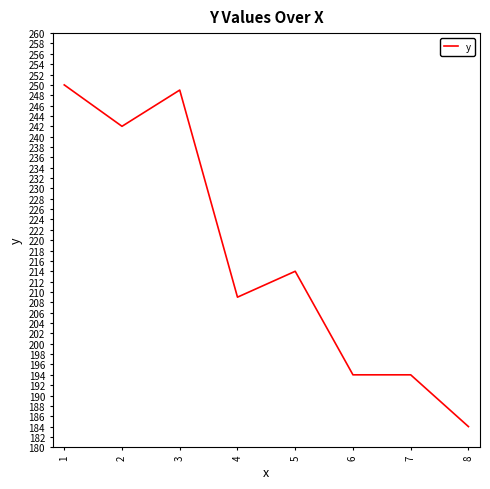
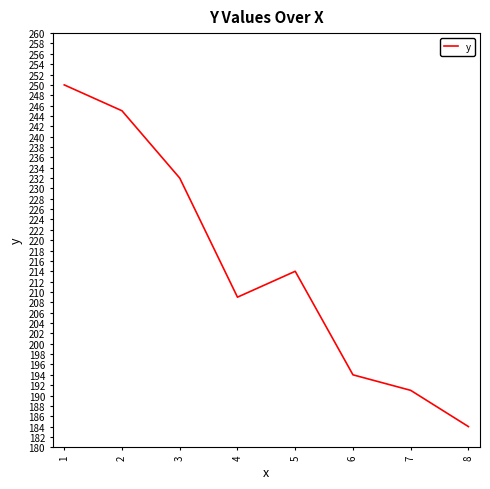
2: 242 -> 245
3: 249 -> 232
7: 194 -> 191
